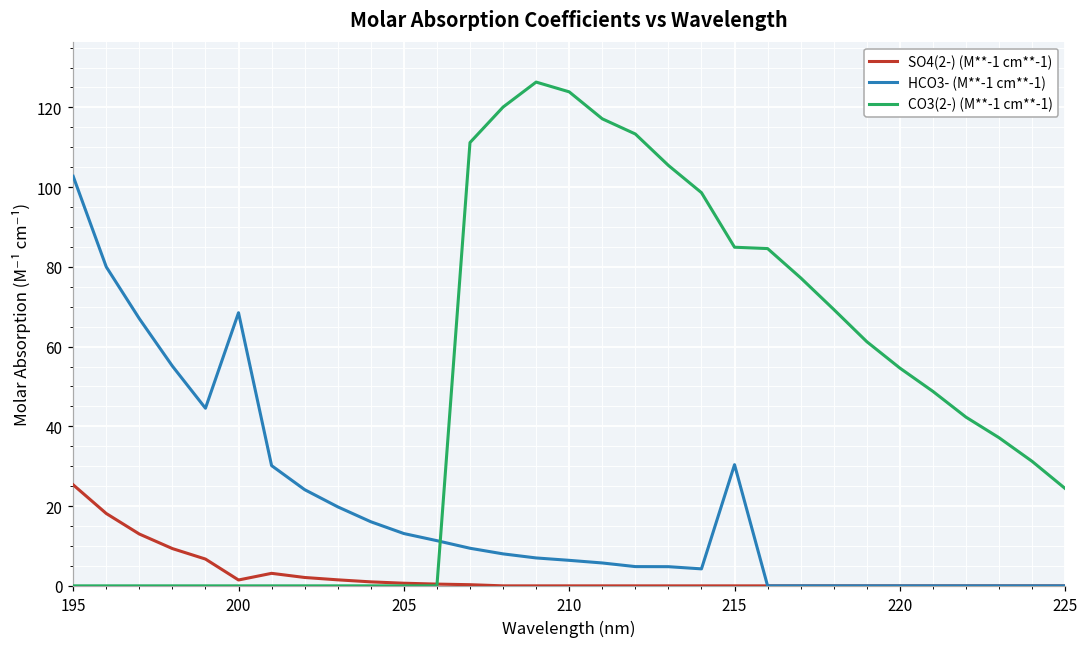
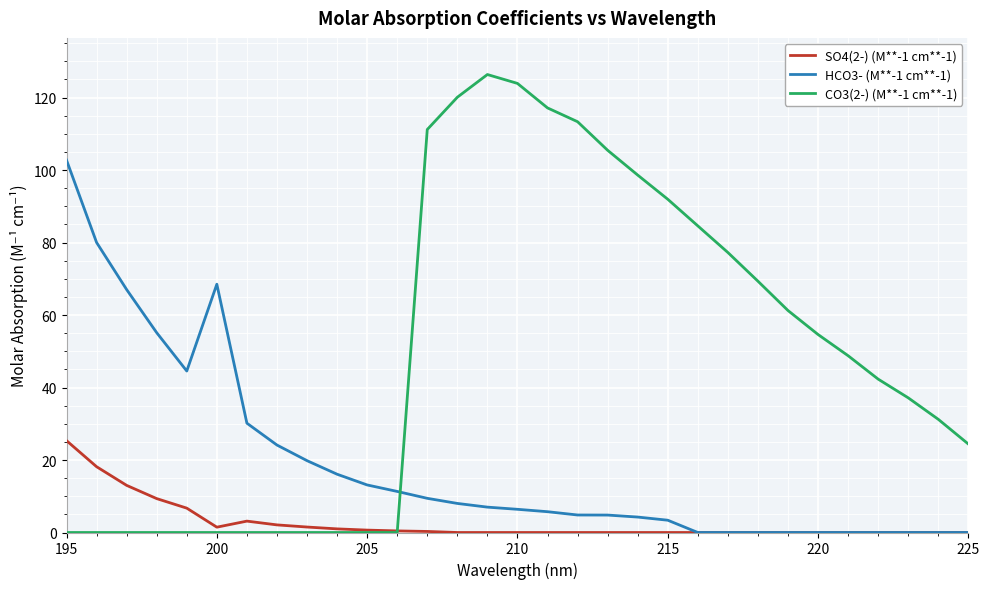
HCO3- (M**-1 cm**-1), 215: 30 -> 3
CO3(2-) (M**-1 cm**-1), 215: 85 -> 92
